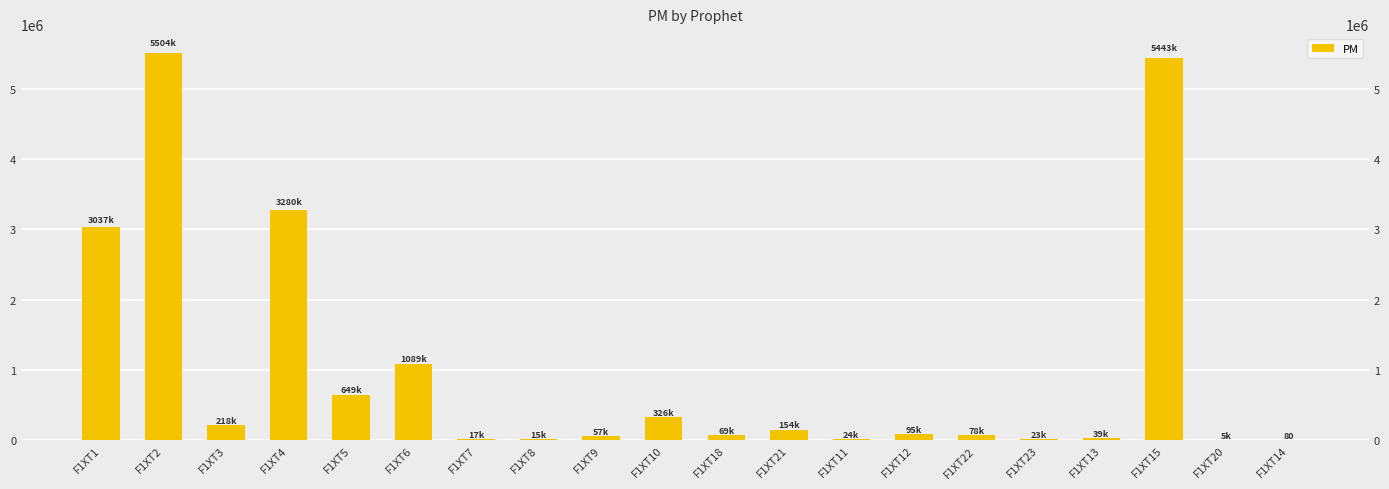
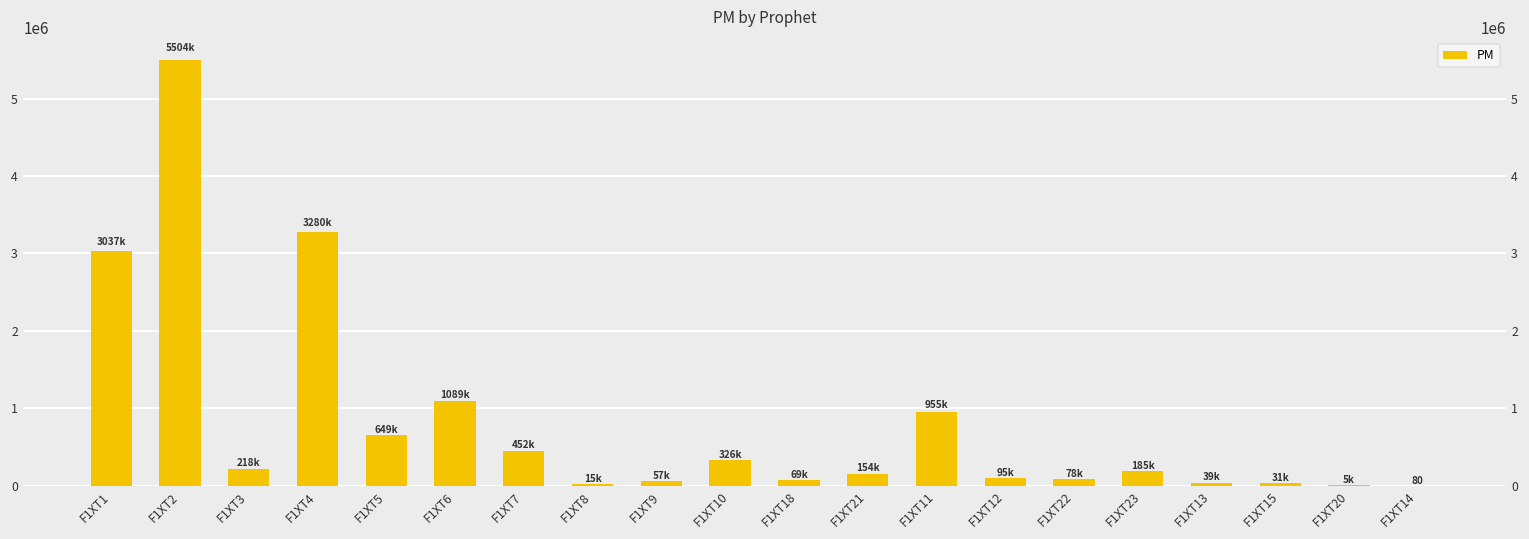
F1XT7: 17k -> 452k
F1XT11: 24k -> 955k
F1XT23: 23k -> 185k
F1XT15: 5443k -> 31k
